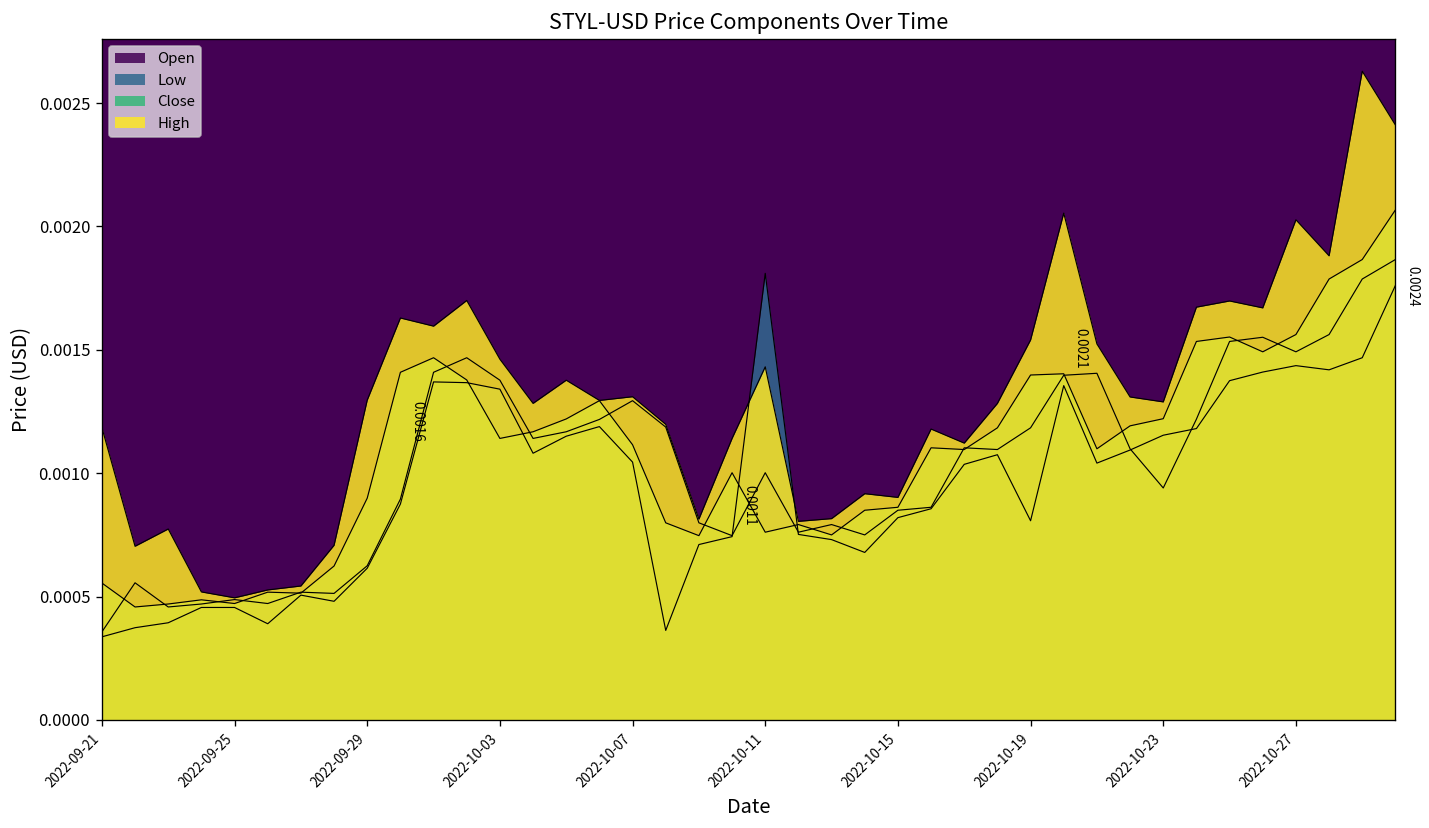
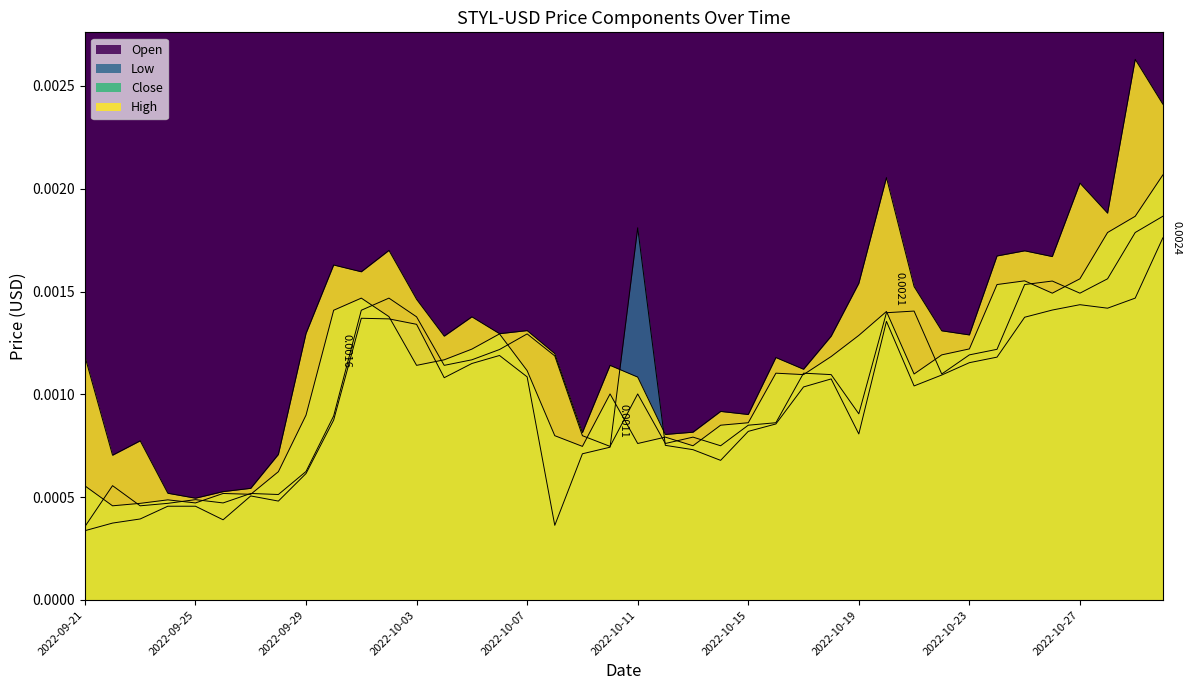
Low, 2022-10-07: 0.00105 -> 0.00108
High, 2022-10-11: 0.00143 -> 0.00108
Open, 2022-10-19: 0.00118 -> 0.00091
Close, 2022-10-19: 0.00140 -> 0.00129
Open, 2022-10-23: 0.00094 -> 0.00119
